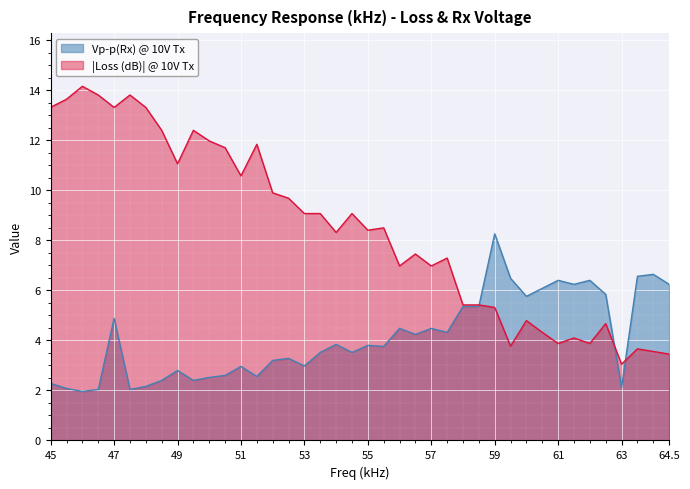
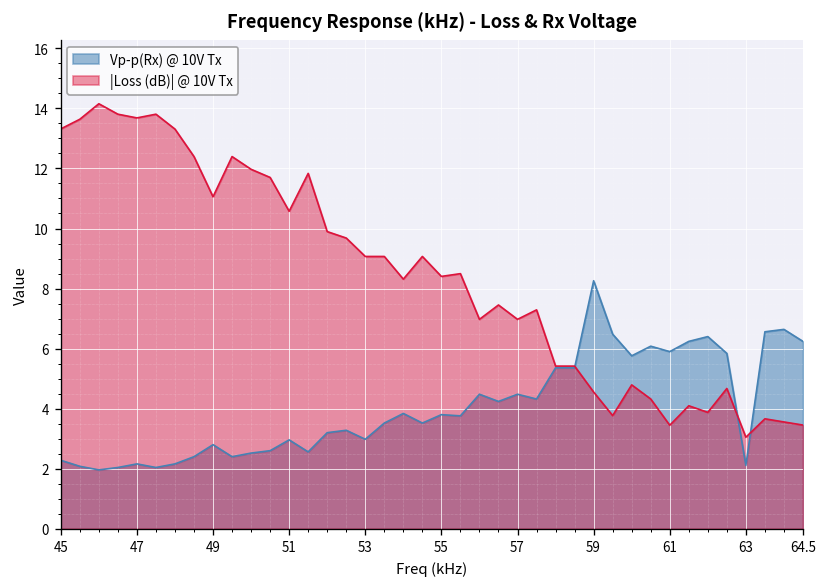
Vp-p(Rx) @ 10V Tx, 47: 4.9 -> 2.2
|Loss (dB)| @ 10V Tx, 47: 13.3 -> 13.7
|Loss (dB)| @ 10V Tx, 59: 5.3 -> 4.6
Vp-p(Rx) @ 10V Tx, 61: 6.4 -> 5.9
|Loss (dB)| @ 10V Tx, 61: 3.9 -> 3.4
